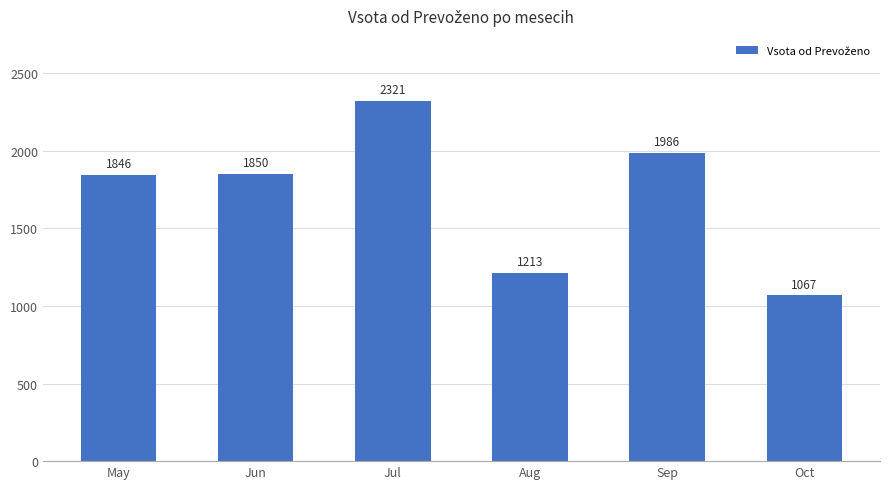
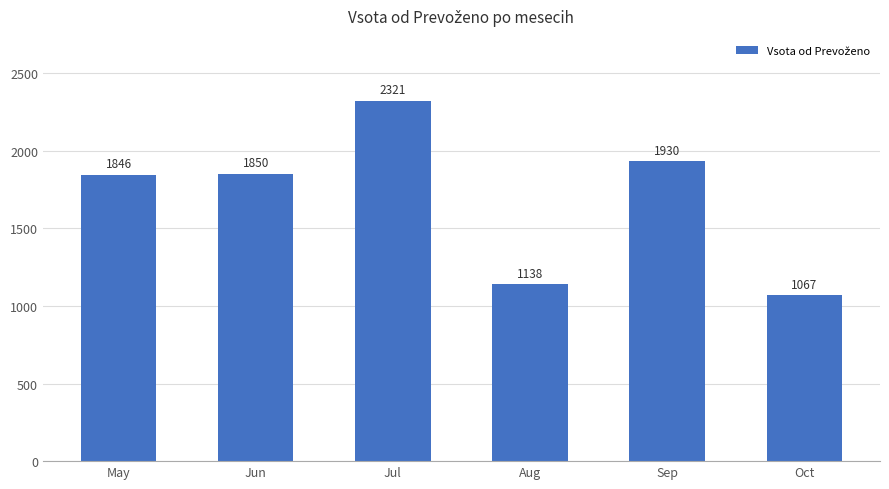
Aug: 1213 -> 1138
Sep: 1986 -> 1930
